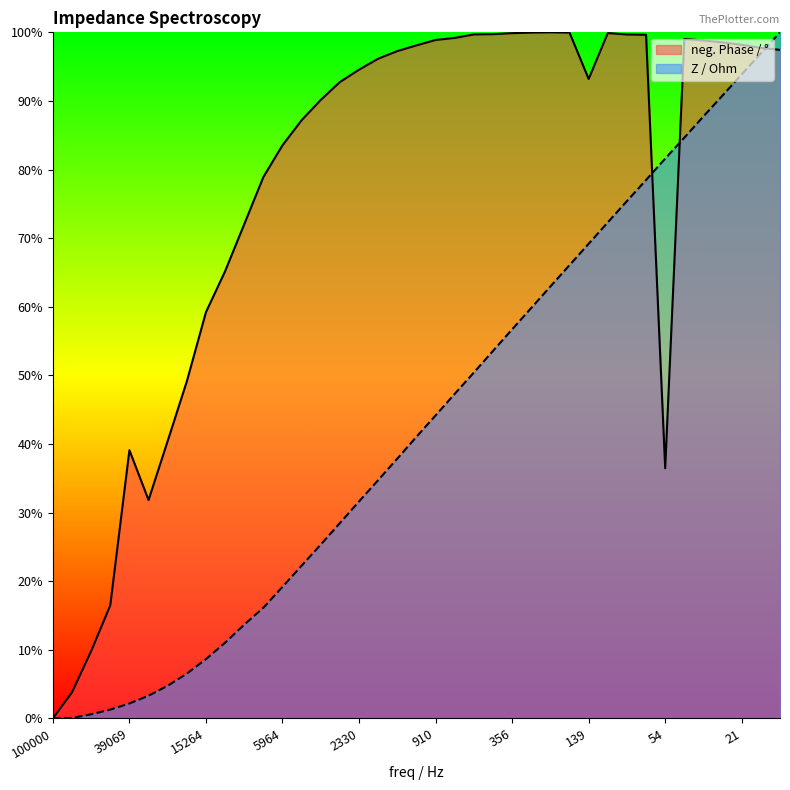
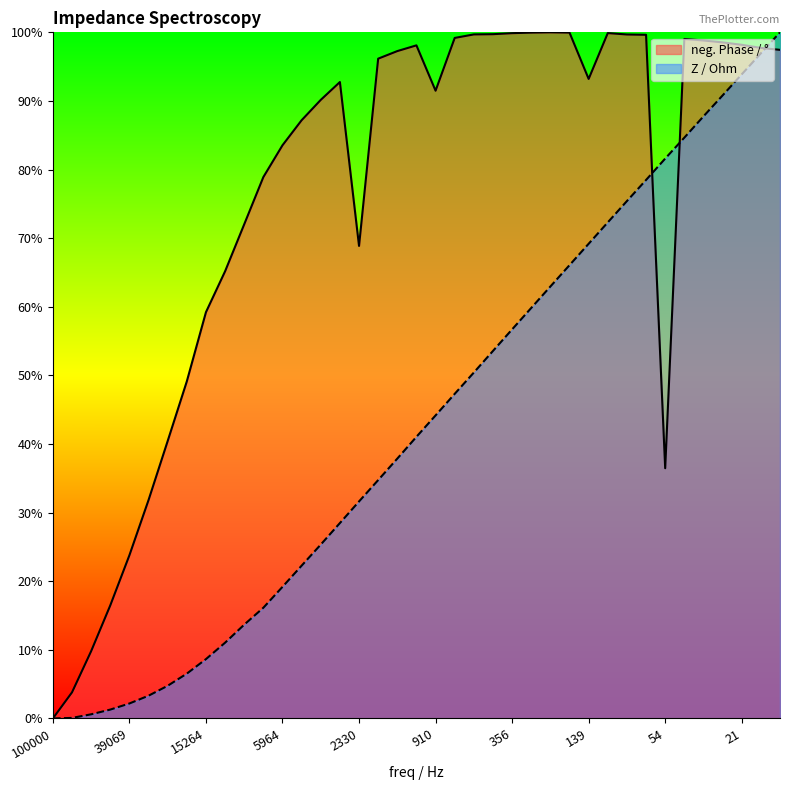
neg. Phase / °, 39069: 39% -> 24%
neg. Phase / °, 2330: 95% -> 69%
neg. Phase / °, 910: 99% -> 91%
